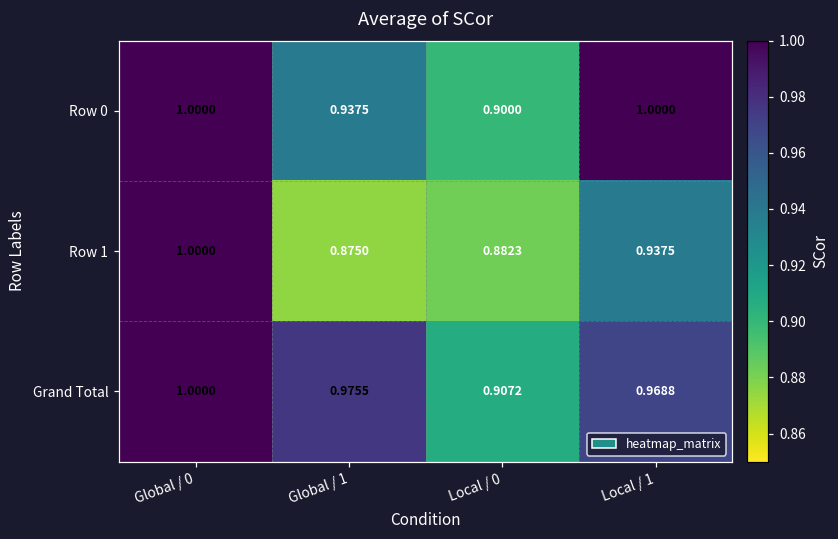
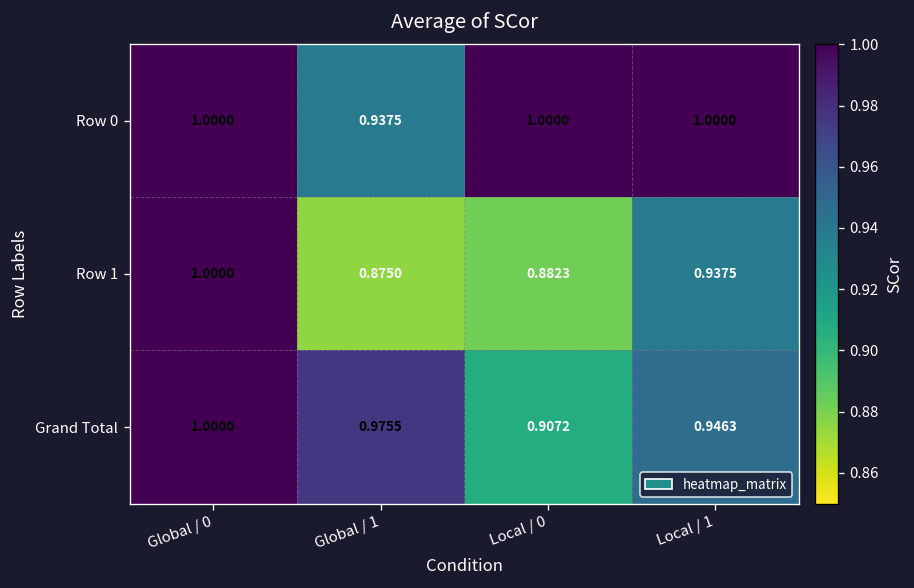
Row 0, Local / 0: 0.9000 -> 1.0000
Grand Total, Local / 1: 0.9688 -> 0.9463
